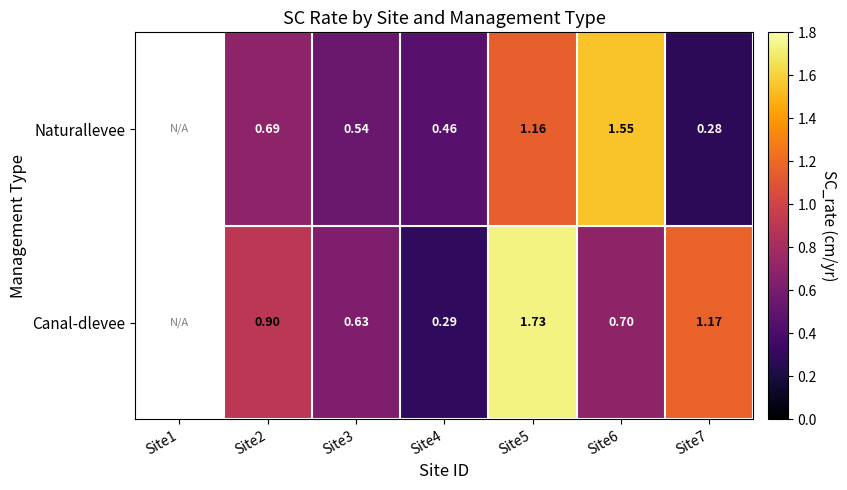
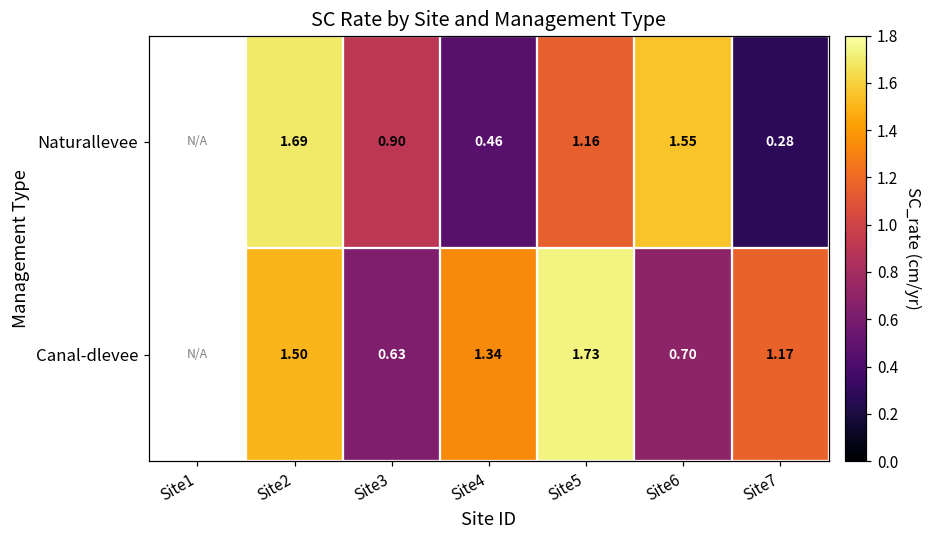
Naturallevee, Site2: 0.69 -> 1.69
Naturallevee, Site3: 0.54 -> 0.90
Canal-dlevee, Site2: 0.90 -> 1.50
Canal-dlevee, Site4: 0.29 -> 1.34
